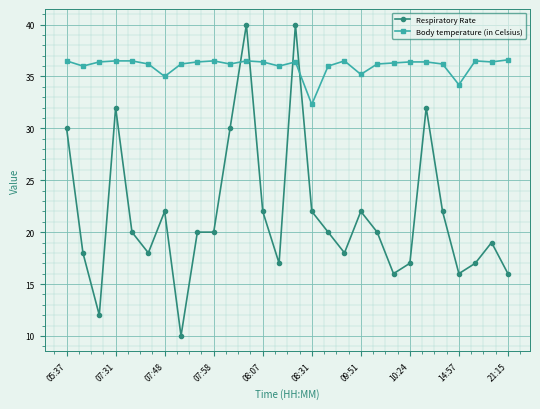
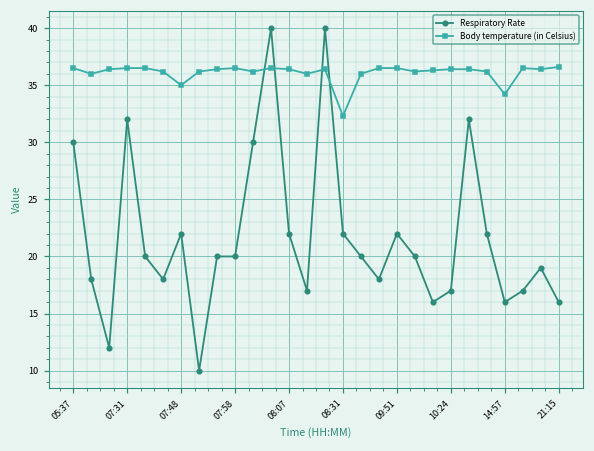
Body temperature (in Celsius), 09:51: 35.2 -> 36.5
